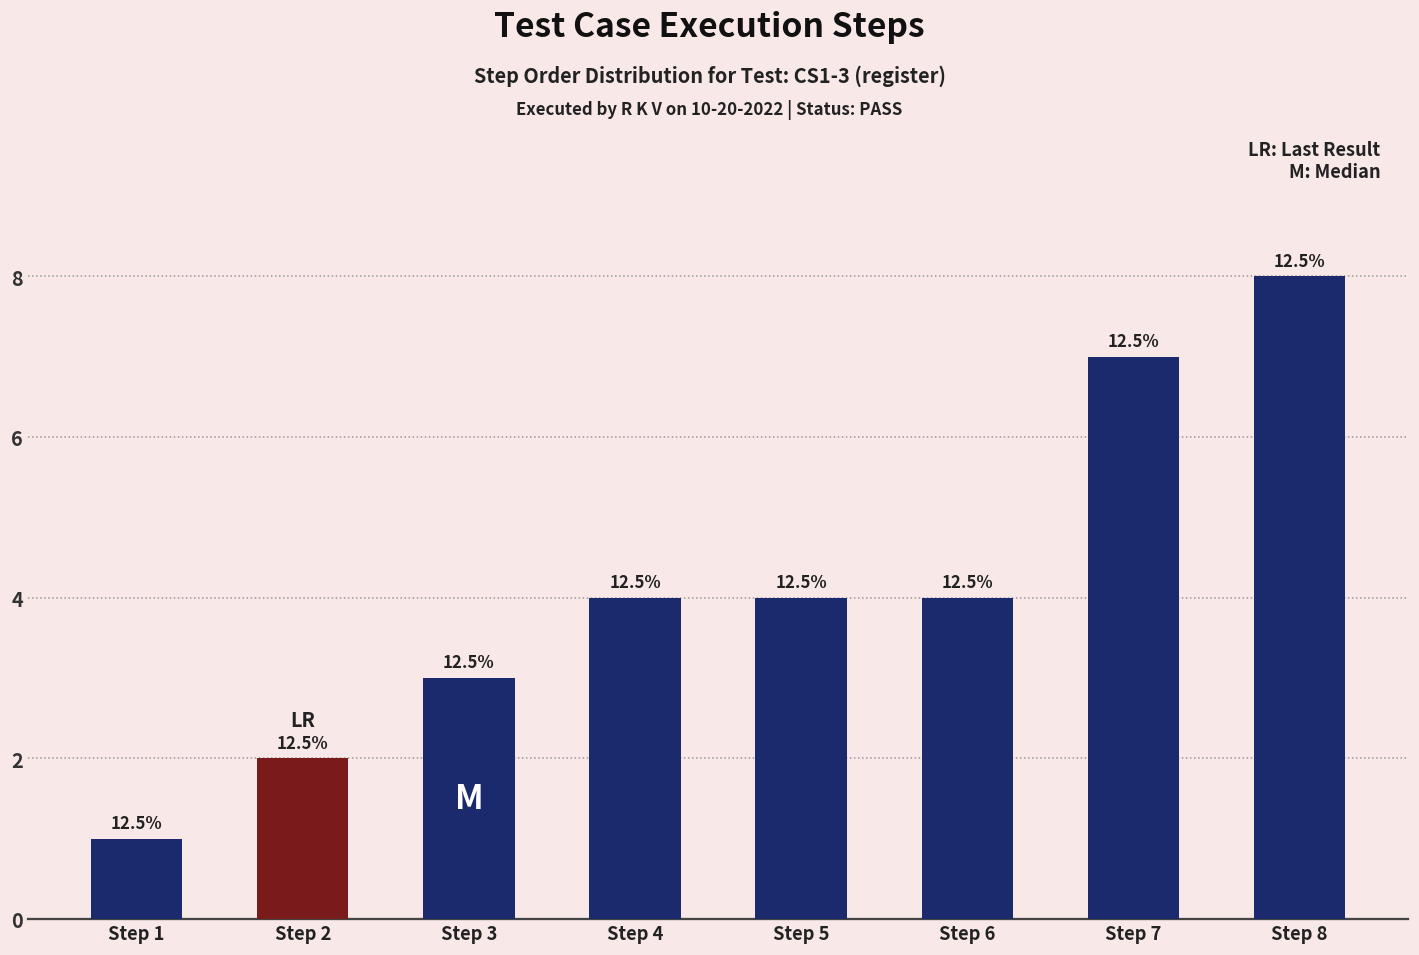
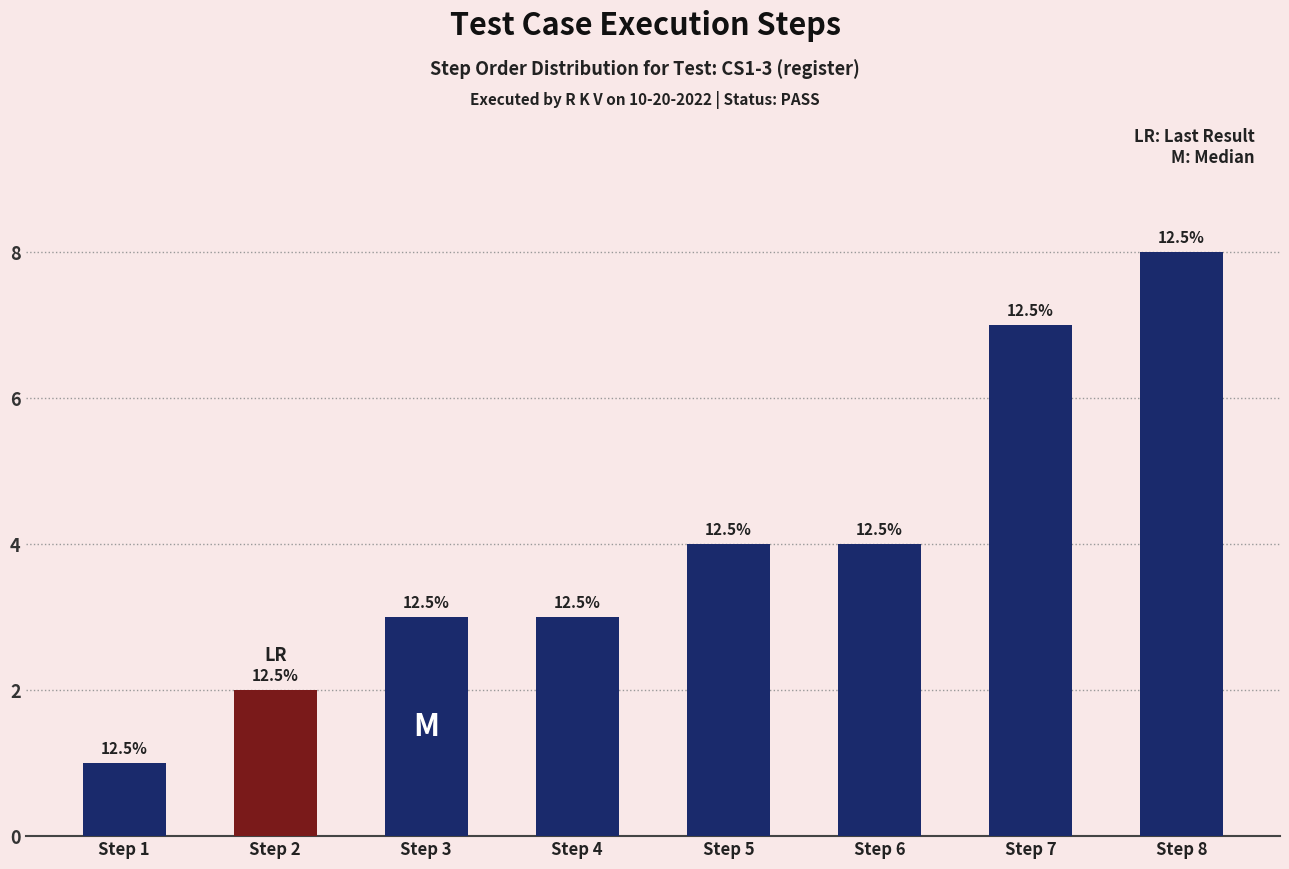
Step 4: 4 -> 3
